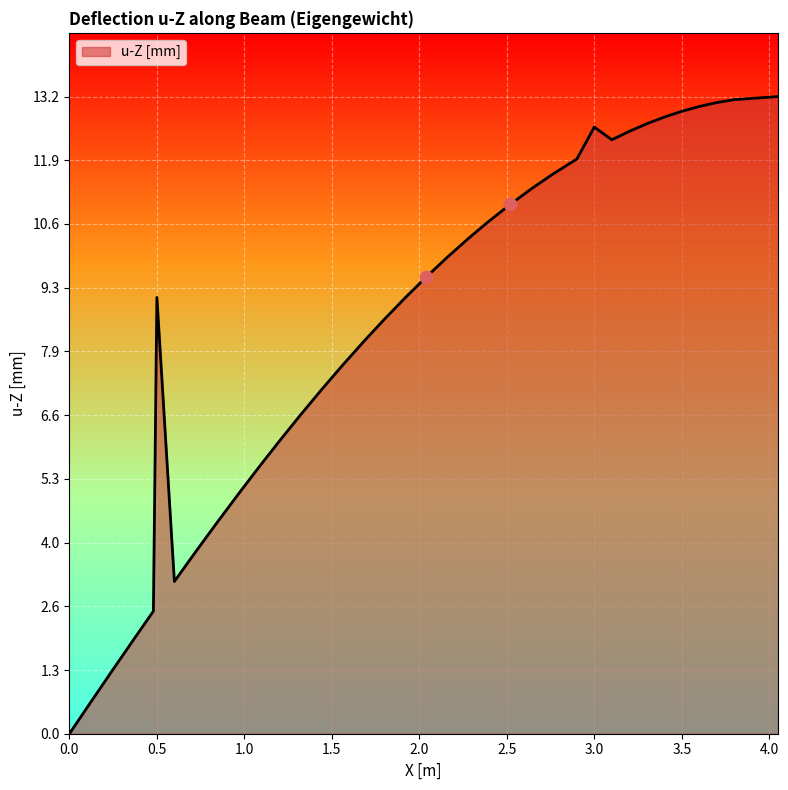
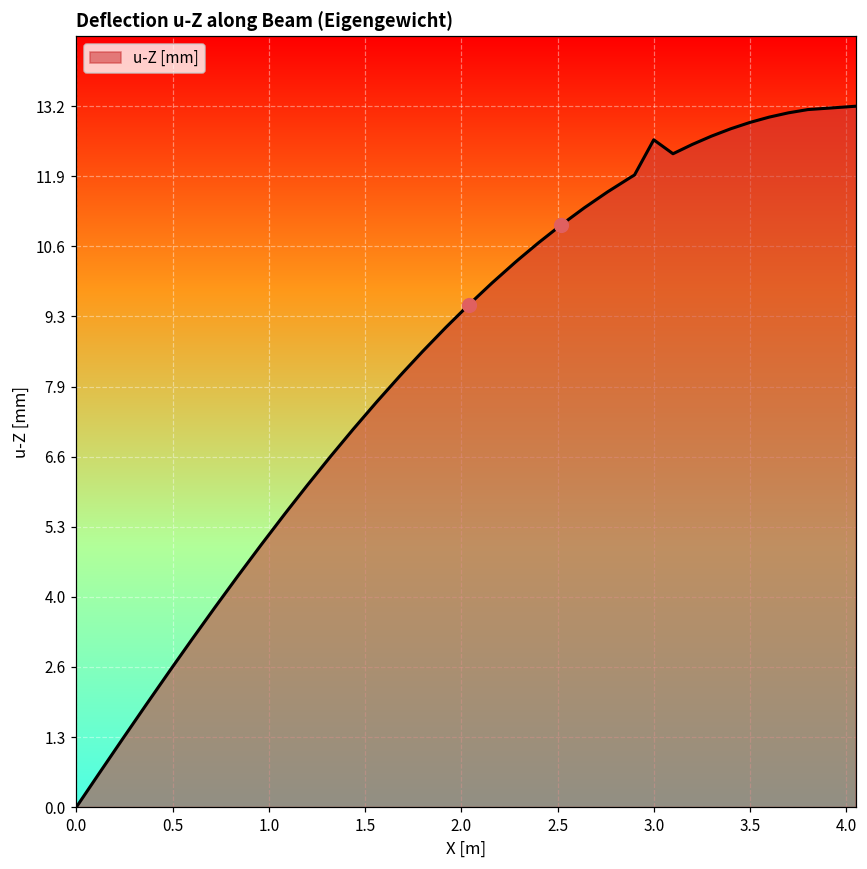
u-Z [mm], 0.5: 9.1 -> 2.6
